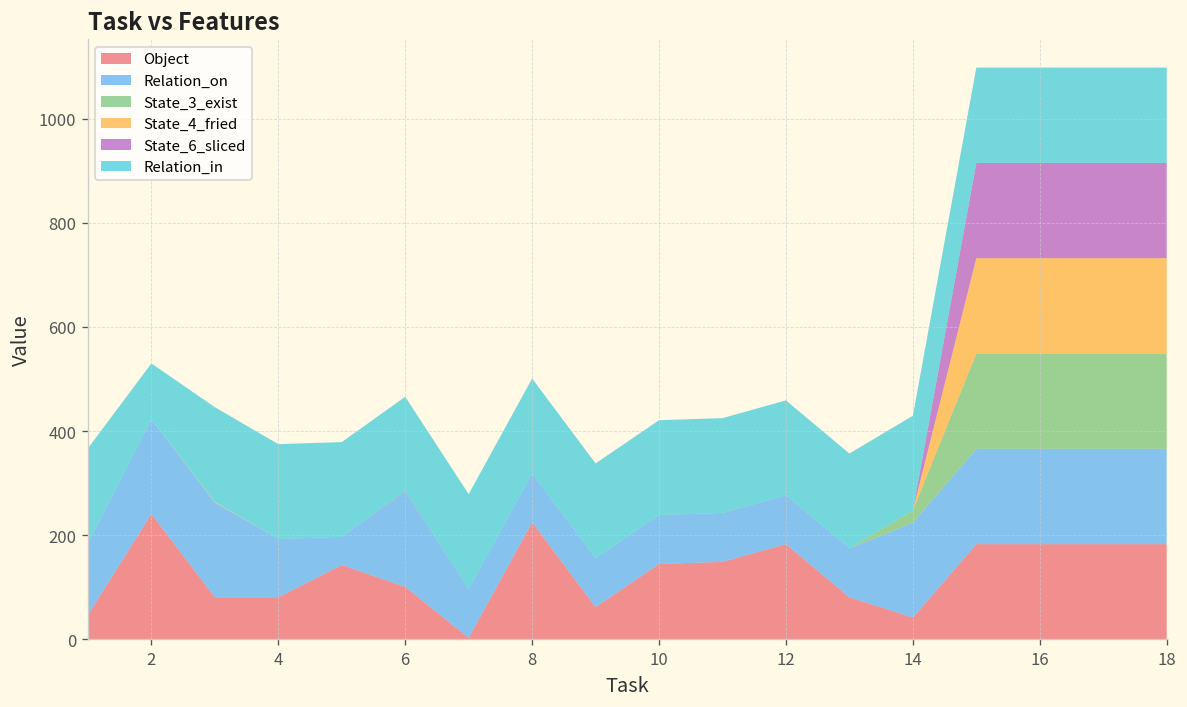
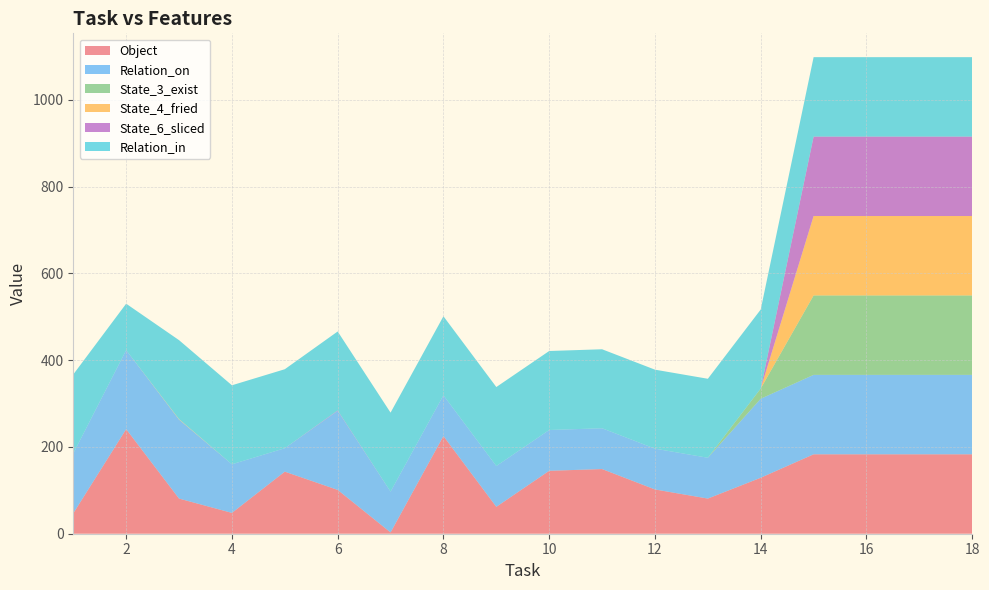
Object, 4: 80 -> 50
Object, 12: 180 -> 100
Object, 14: 40 -> 130
